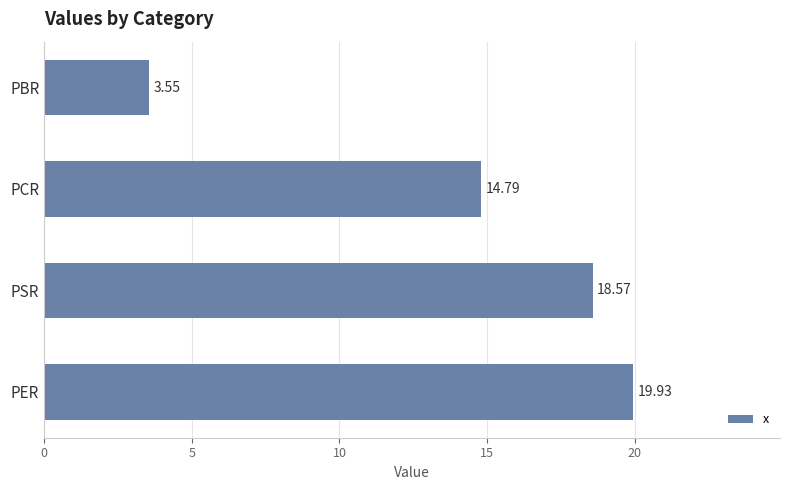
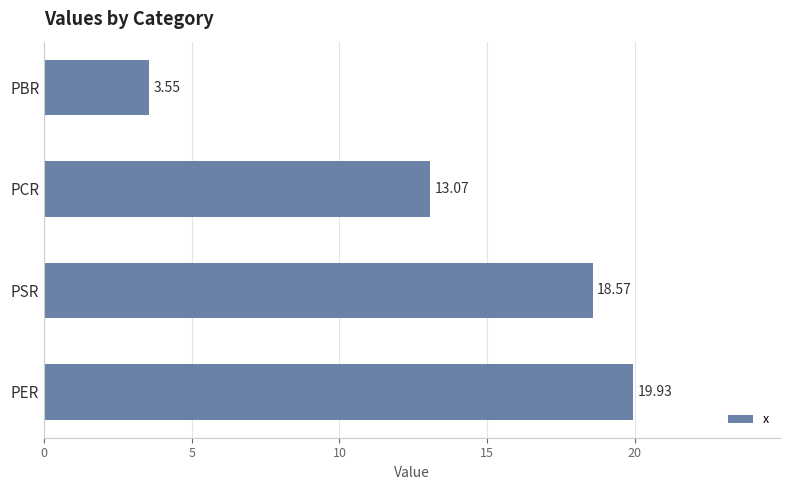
PCR: 14.79 -> 13.07
